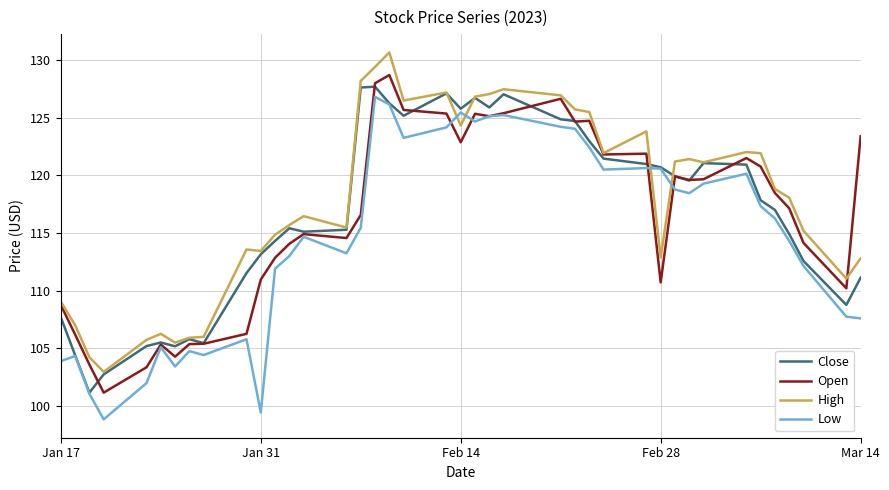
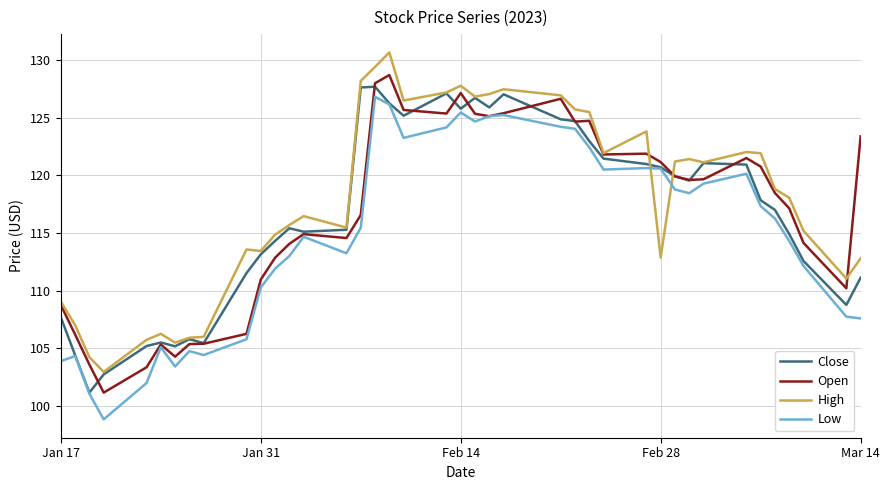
Low, Jan 31: 99.4 -> 110.3
Open, Feb 14: 122.9 -> 127.1
High, Feb 14: 124.3 -> 127.8
Open, Feb 28: 110.7 -> 121.2
